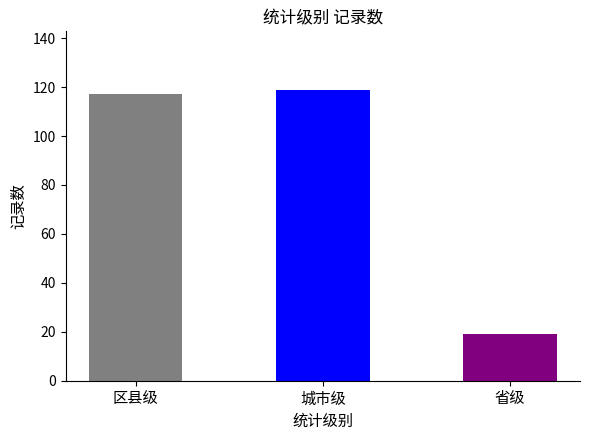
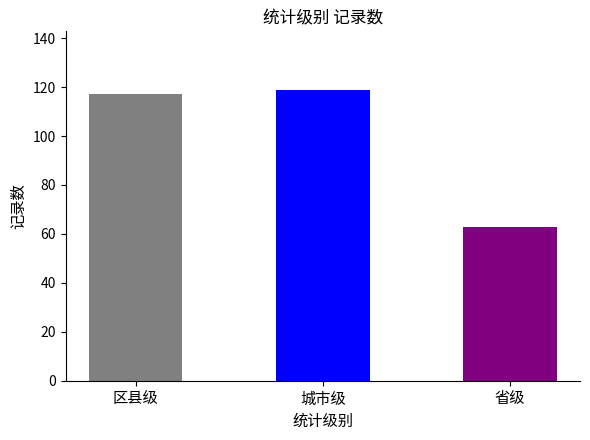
省级: 19 -> 63
